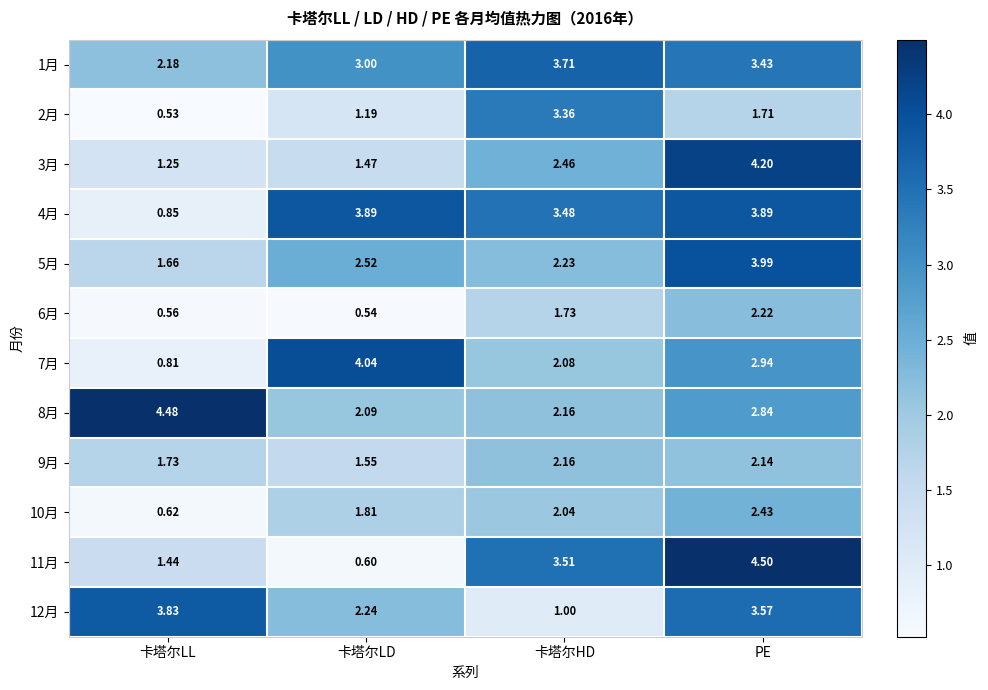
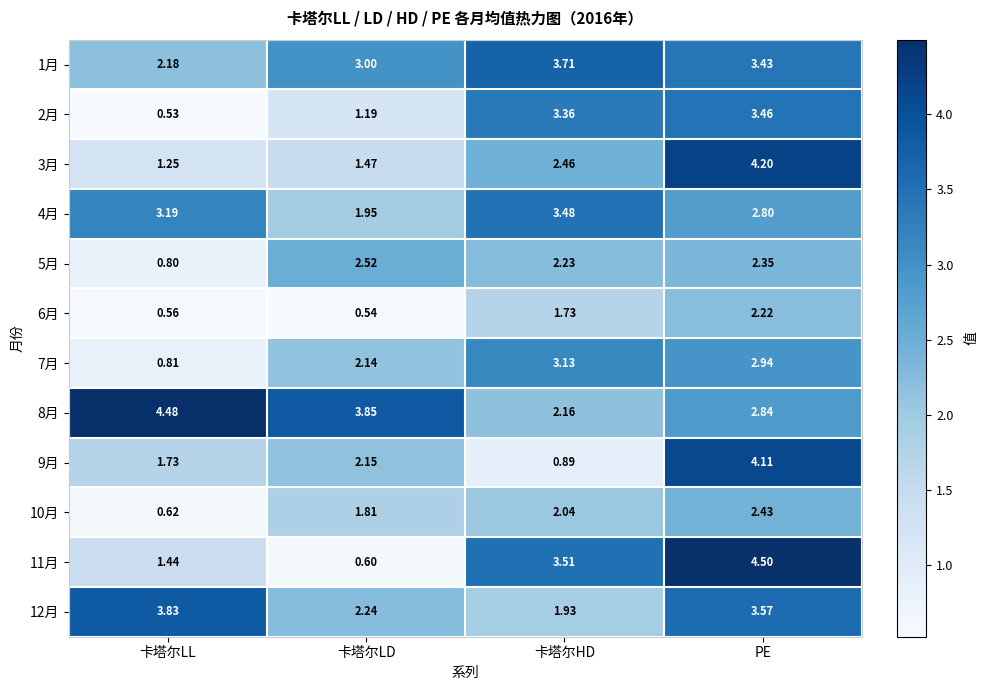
2月, PE: 1.71 -> 3.46
4月, 卡塔尔LL: 0.85 -> 3.19
4月, 卡塔尔LD: 3.89 -> 1.95
4月, PE: 3.89 -> 2.80
5月, 卡塔尔LL: 1.66 -> 0.80
5月, PE: 3.99 -> 2.35
7月, 卡塔尔LD: 4.04 -> 2.14
7月, 卡塔尔HD: 2.08 -> 3.13
8月, 卡塔尔LD: 2.09 -> 3.85
9月, 卡塔尔LD: 1.55 -> 2.15
9月, 卡塔尔HD: 2.16 -> 0.89
9月, PE: 2.14 -> 4.11
12月, 卡塔尔HD: 1.00 -> 1.93
